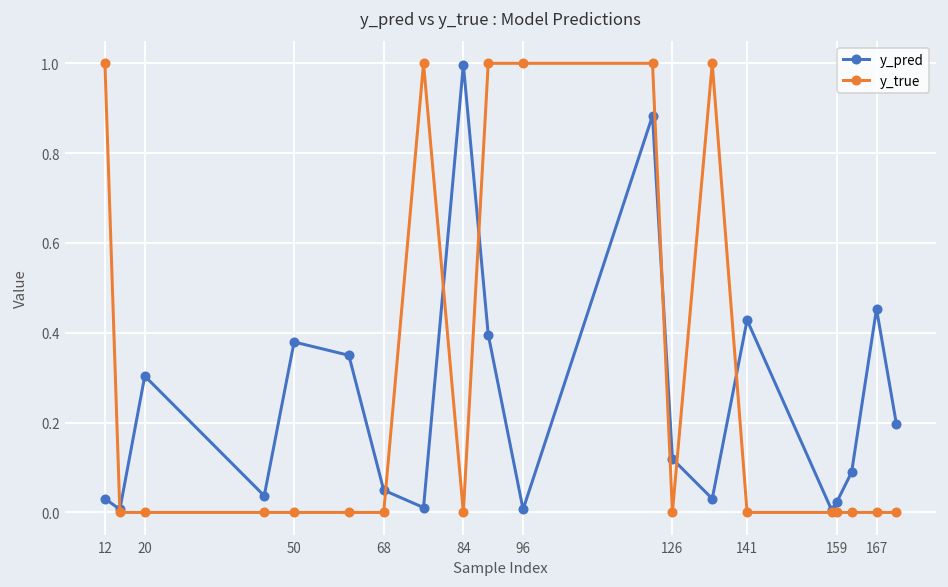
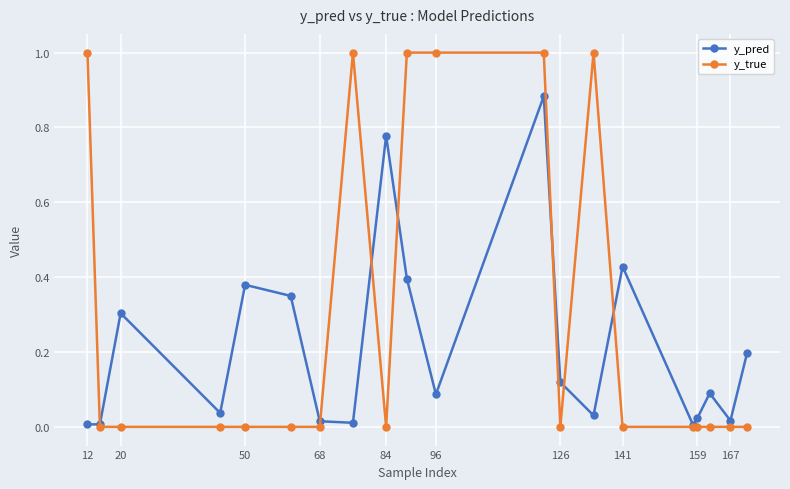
y_pred, 12: 0.03 -> 0.01
y_pred, 68: 0.05 -> 0.02
y_pred, 84: 1.00 -> 0.78
y_pred, 96: 0.01 -> 0.09
y_pred, 167: 0.45 -> 0.02
